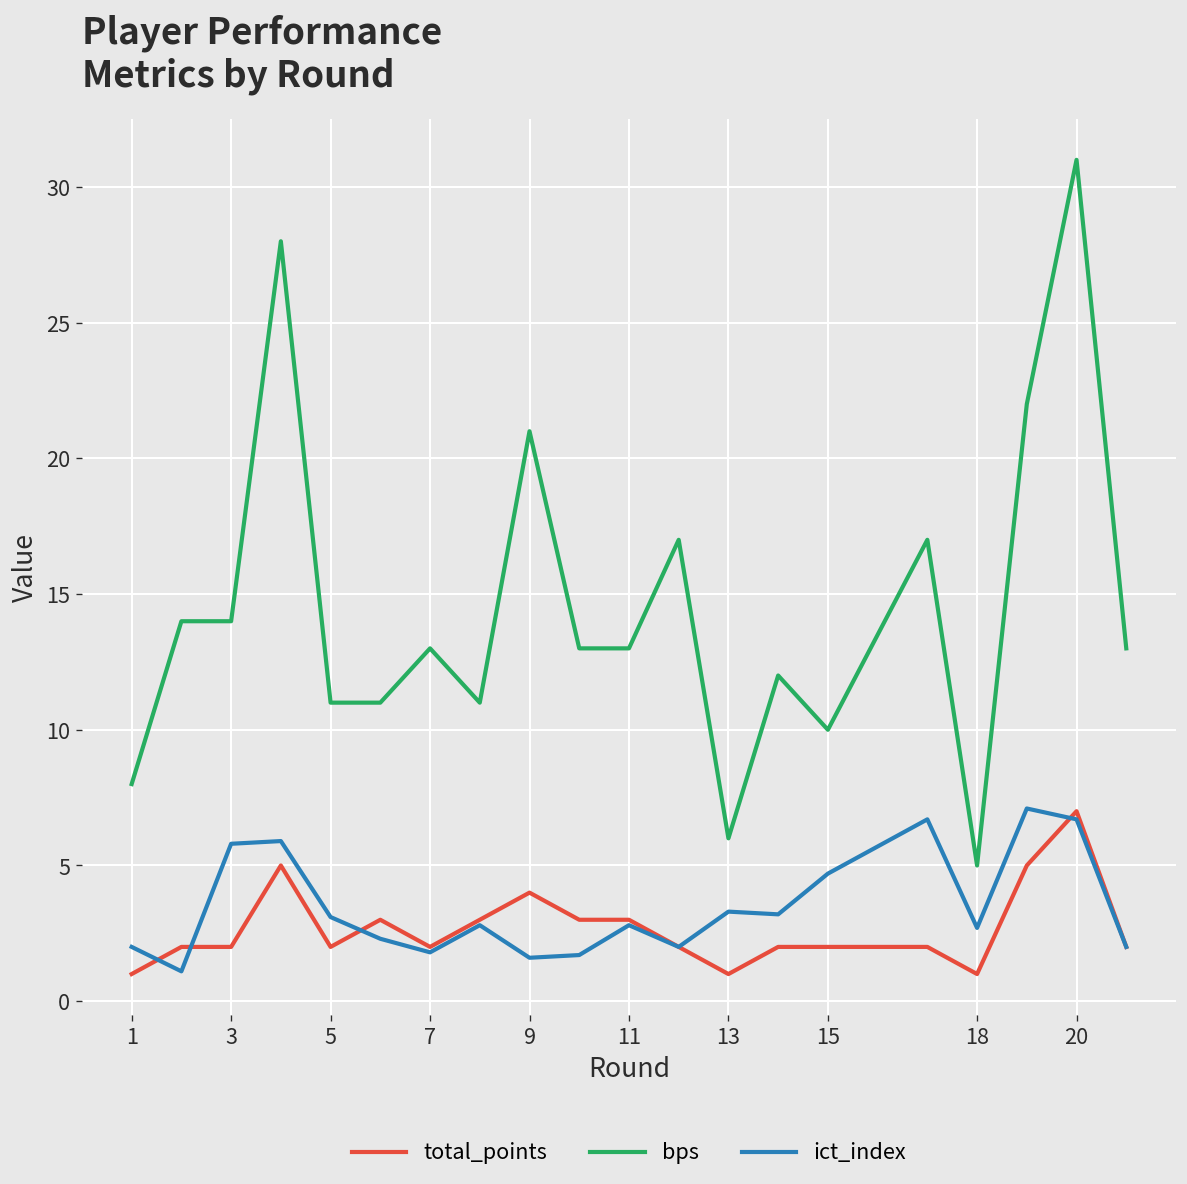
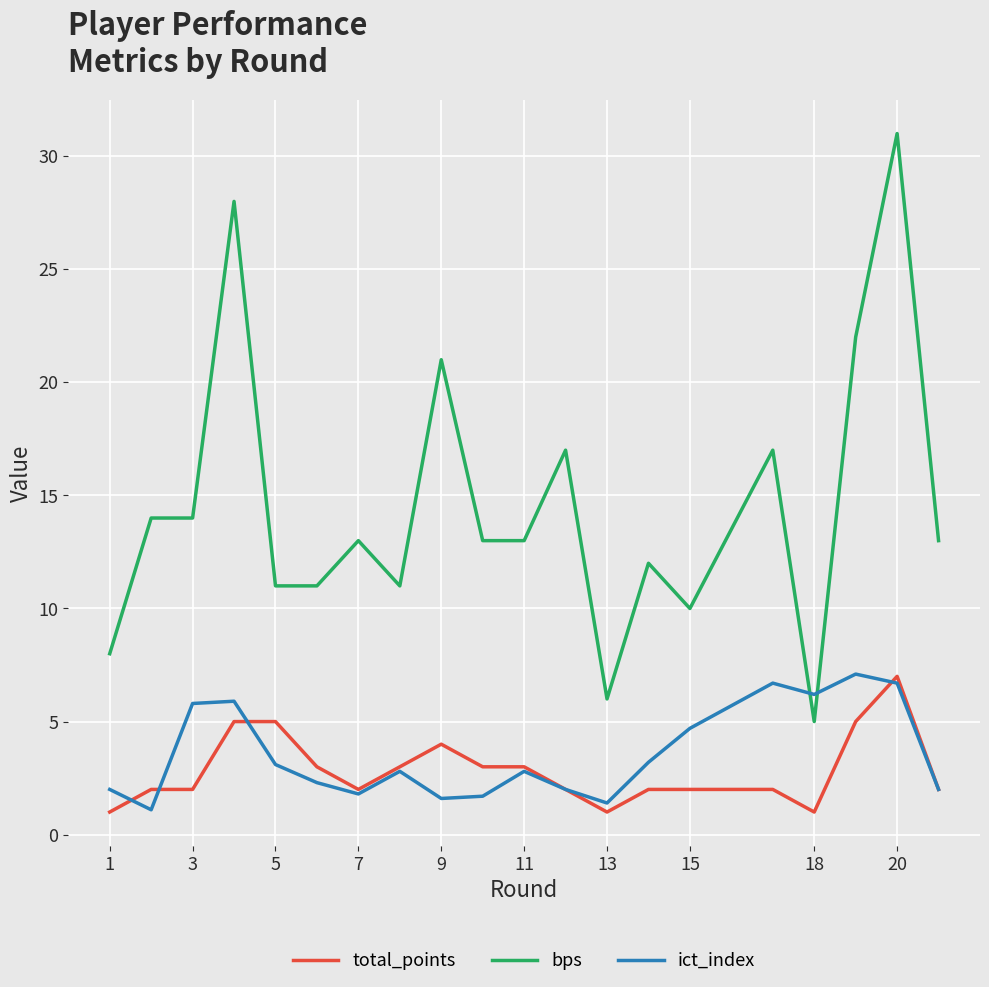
total_points, 5: 2 -> 5
ict_index, 13: 3.3 -> 1.4
ict_index, 18: 2.7 -> 6.2
